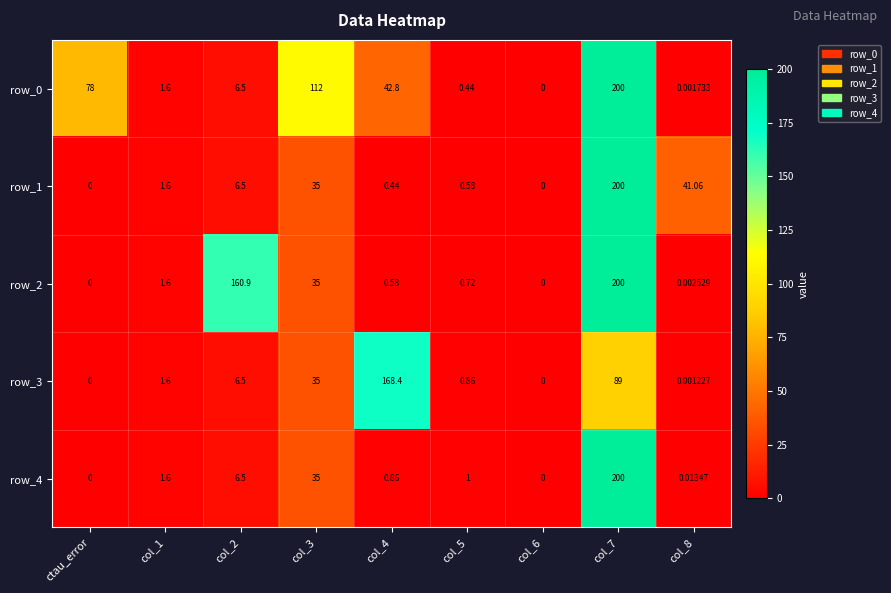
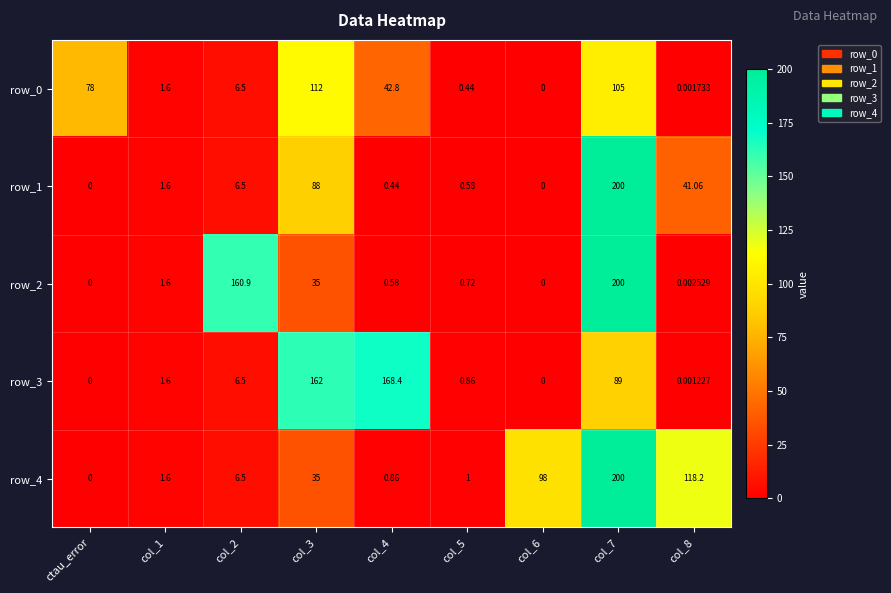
row_0, col_7: 200 -> 105
row_1, col_3: 35 -> 88
row_3, col_3: 35 -> 162
row_4, col_6: 0 -> 98
row_4, col_8: 0.01347 -> 118.2
